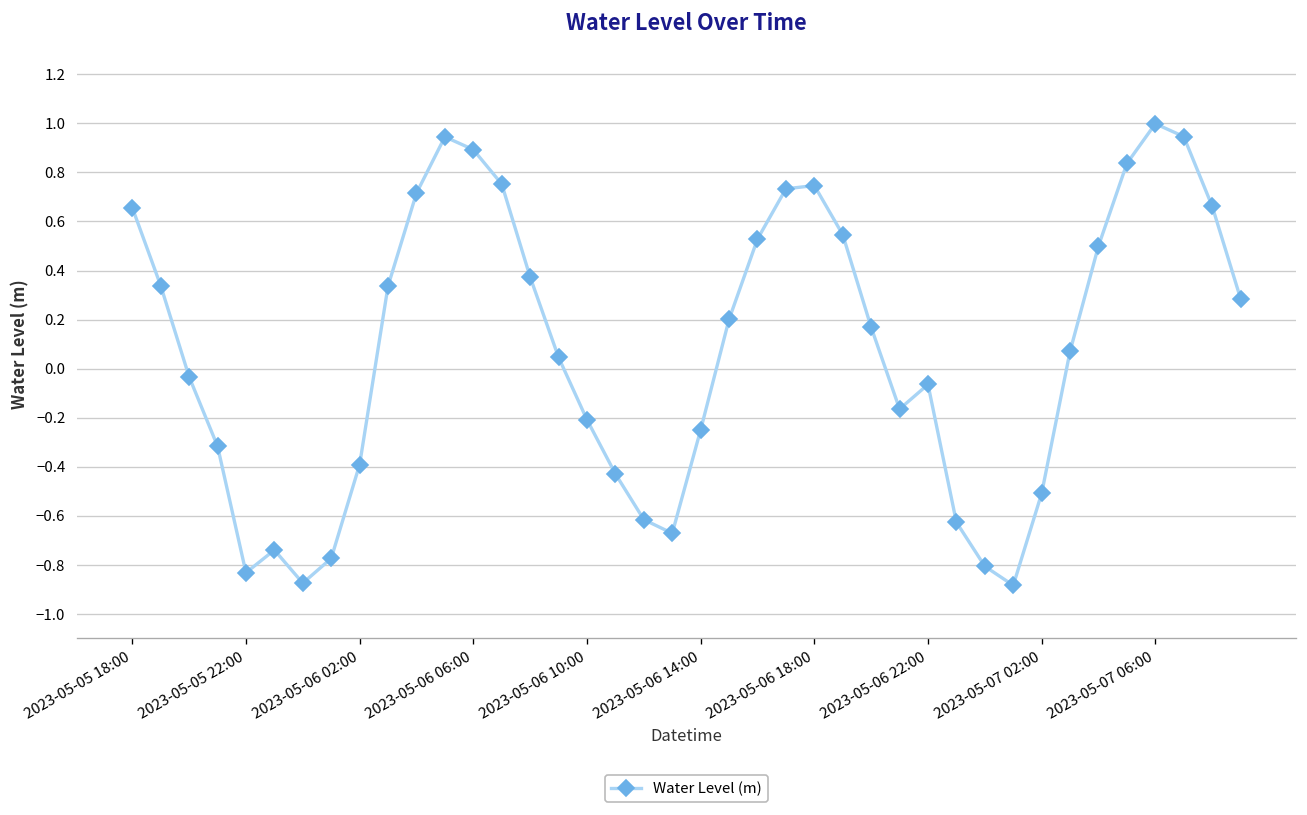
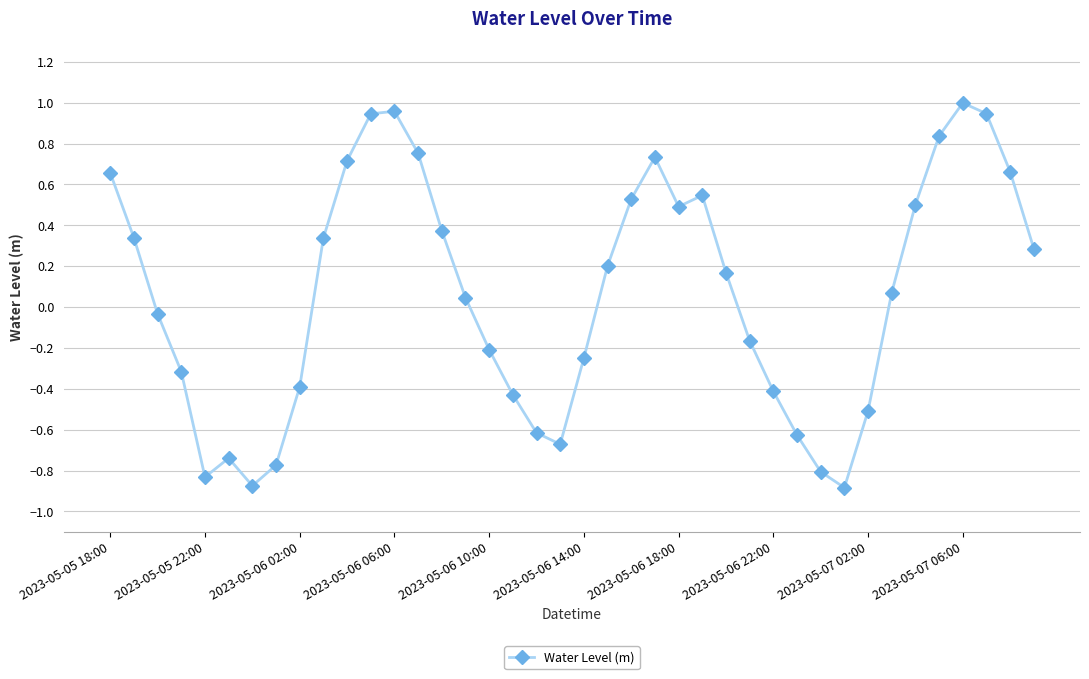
2023-05-06 06:00: 0.89 -> 0.96
2023-05-06 18:00: 0.75 -> 0.49
2023-05-06 22:00: -0.06 -> -0.41
